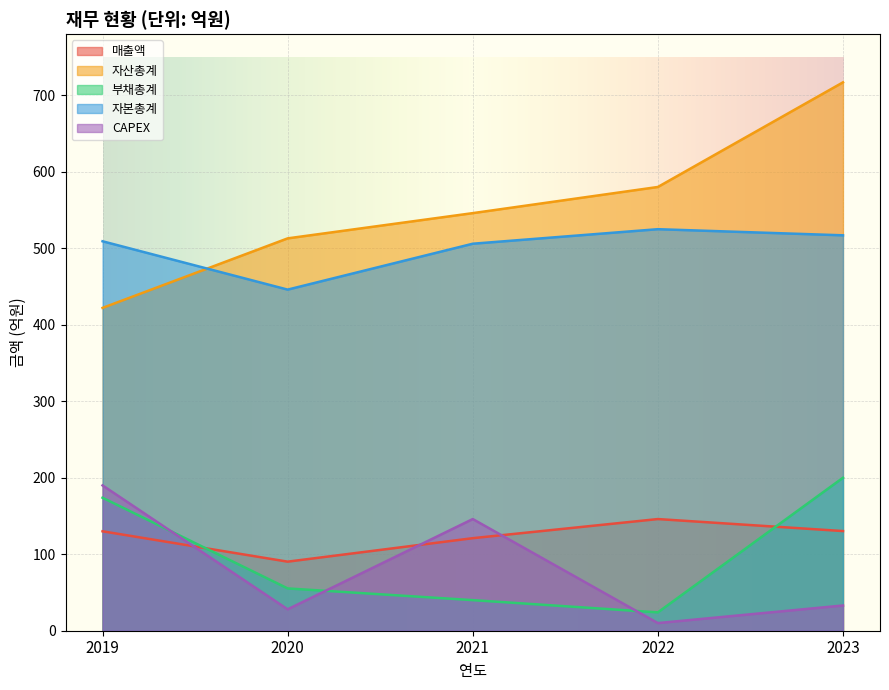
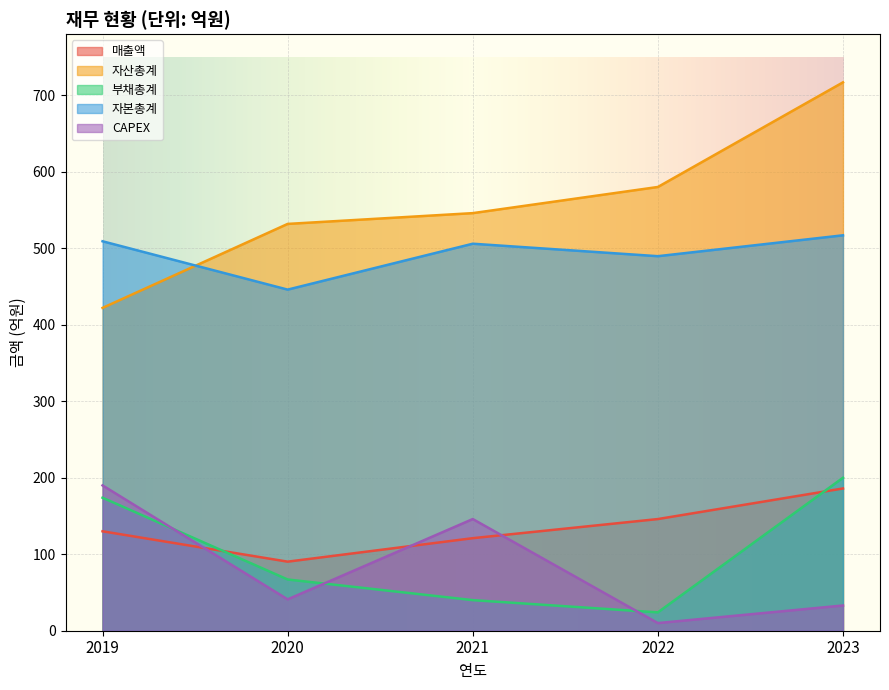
자산총계, 2020: 510 -> 530
부채총계, 2020: 60 -> 70
CAPEX, 2020: 30 -> 40
자본총계, 2022: 530 -> 490
매출액, 2023: 130 -> 190
